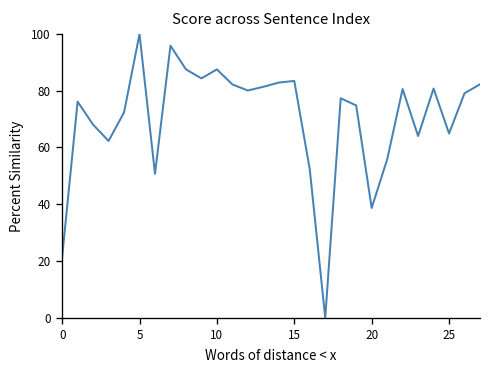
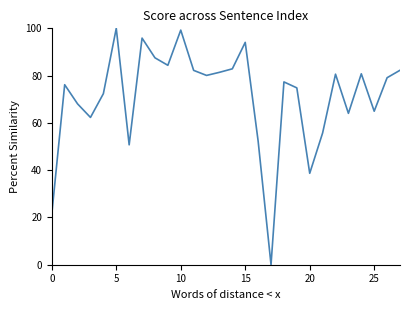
10: 88 -> 99
15: 83 -> 94
